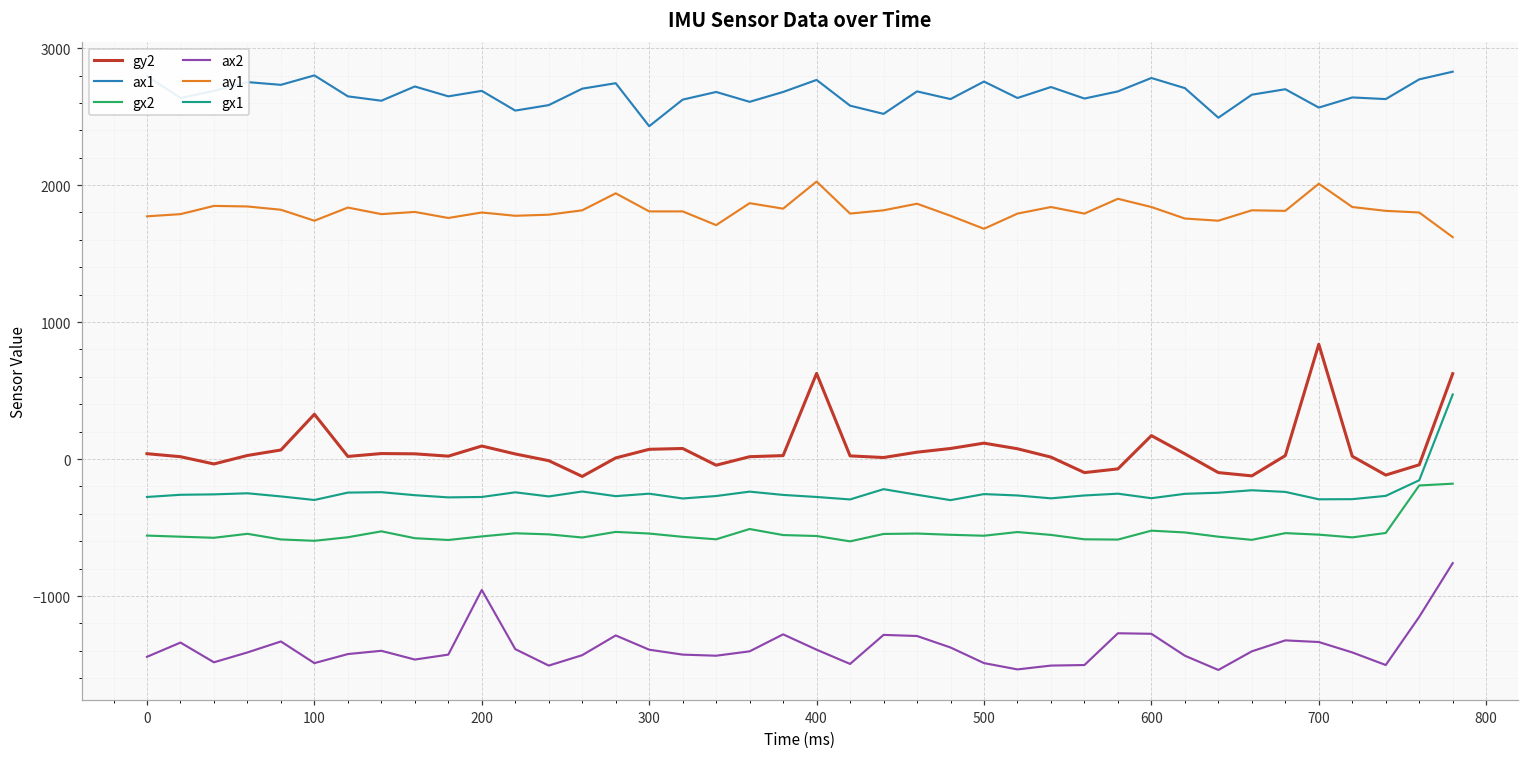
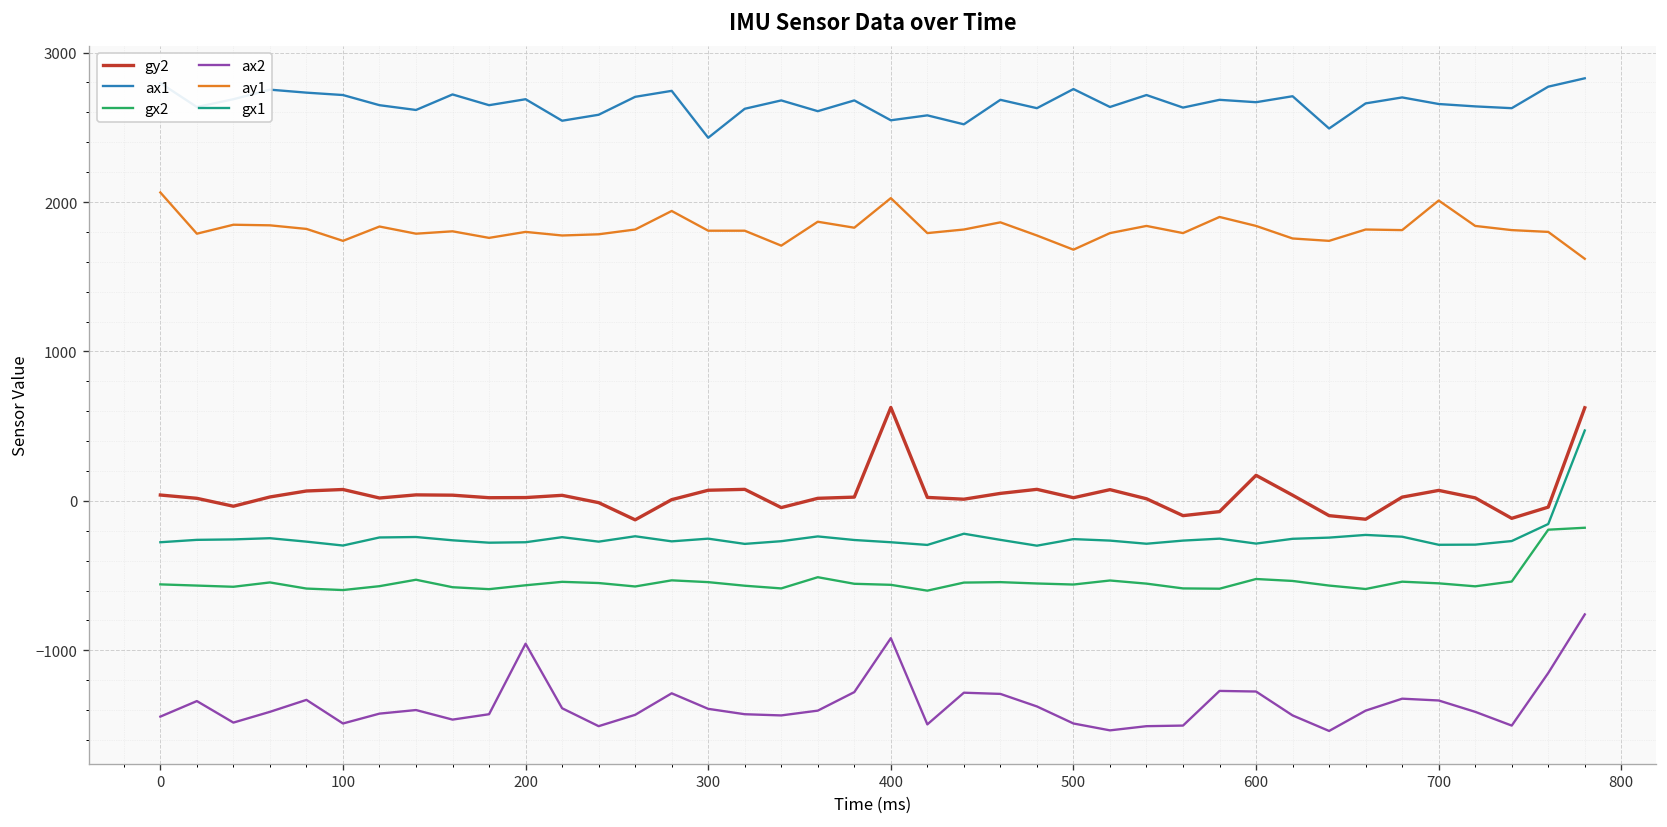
ay1, 0: 1770 -> 2060
gy2, 100: 330 -> 80
ax1, 100: 2800 -> 2720
gy2, 200: 100 -> 20
ax1, 400: 2770 -> 2550
ax2, 400: -1390 -> -920
gy2, 500: 120 -> 20
ax1, 600: 2780 -> 2670
gy2, 700: 840 -> 70
ax1, 700: 2570 -> 2660
